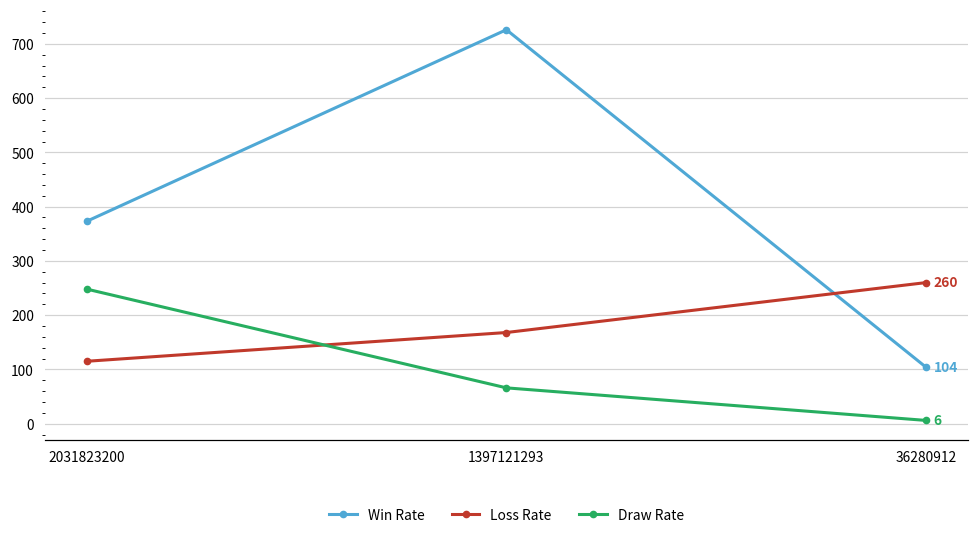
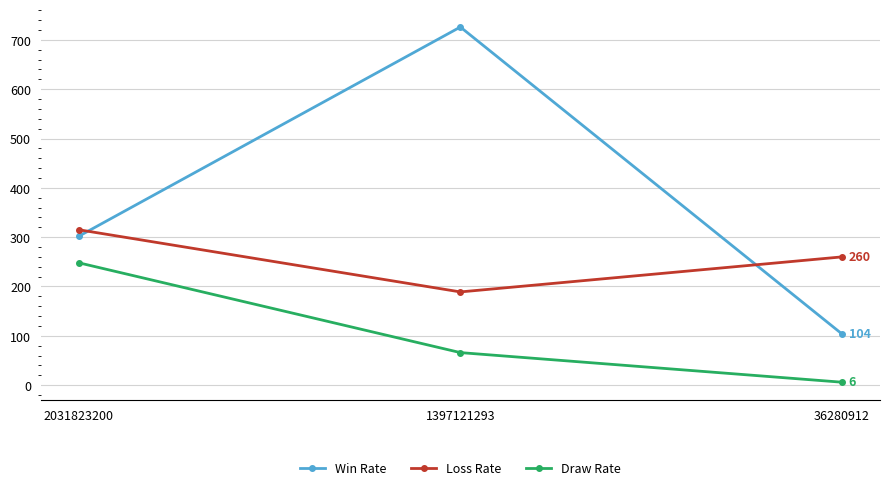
Win Rate, 2031823200: 370 -> 300
Loss Rate, 2031823200: 120 -> 320
Loss Rate, 1397121293: 170 -> 190
